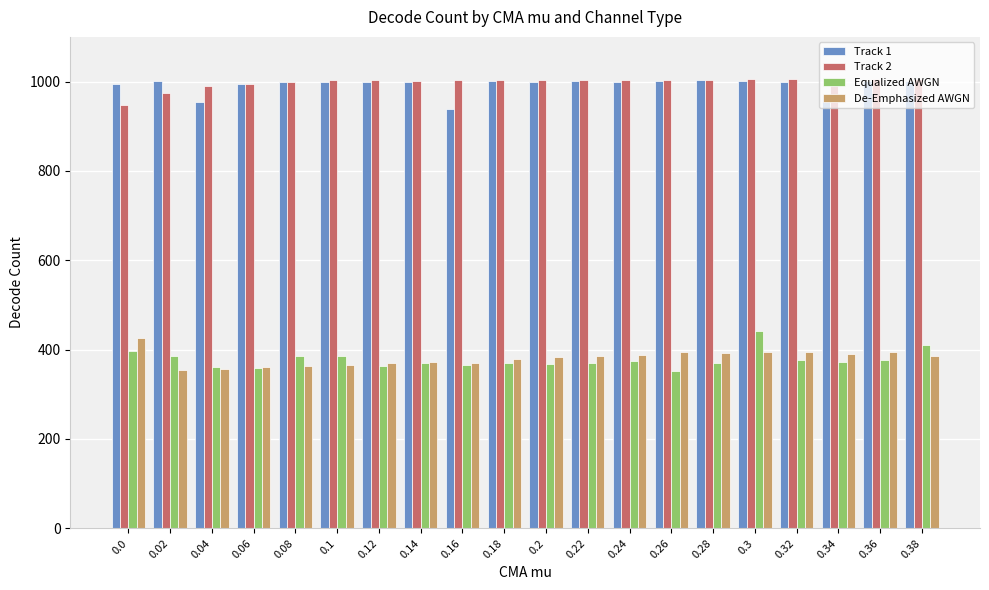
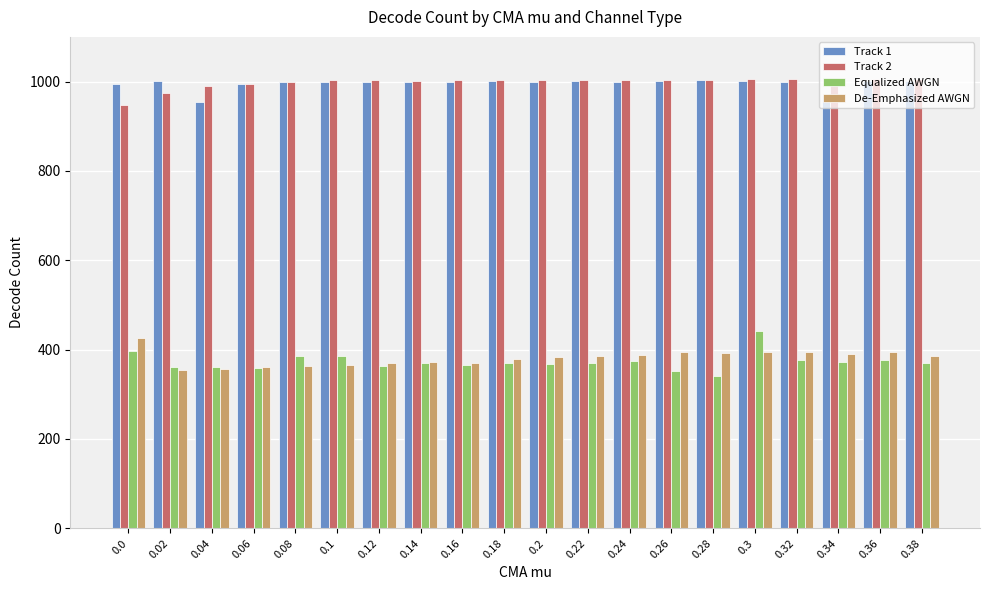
Equalized AWGN, 0.02: 390 -> 360
Track 1, 0.16: 940 -> 1000
Equalized AWGN, 0.28: 370 -> 340
Equalized AWGN, 0.38: 410 -> 370
